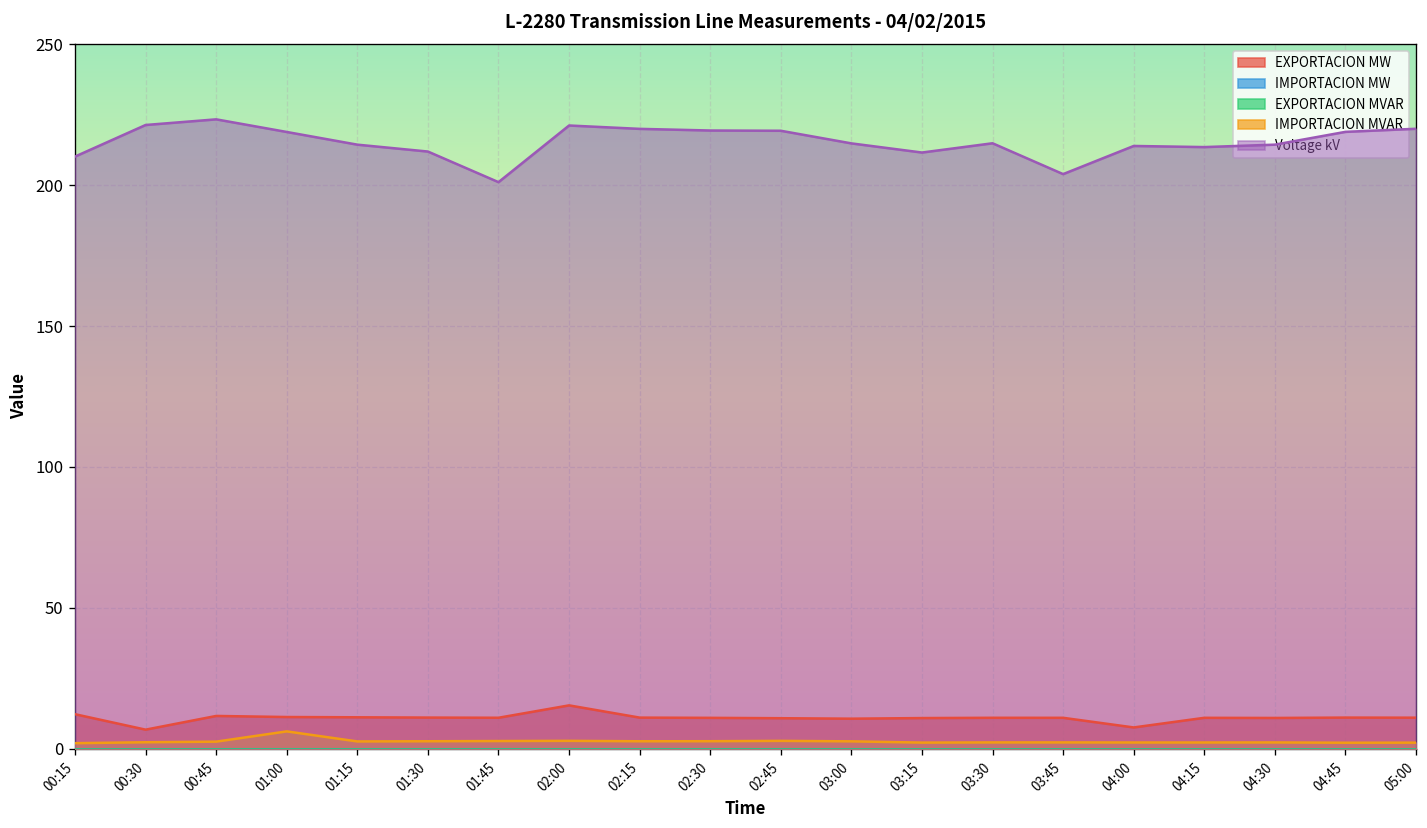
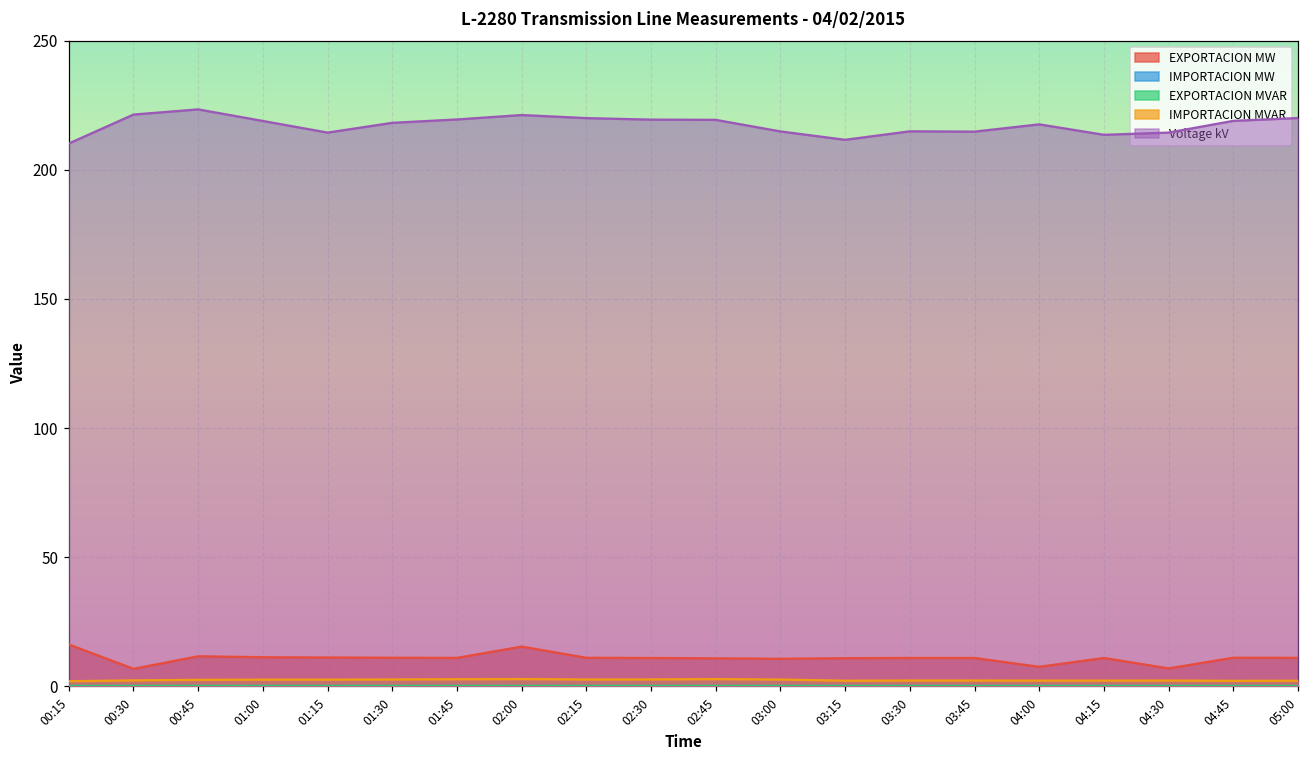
EXPORTACION MW, 00:15: 12 -> 16
IMPORTACION MVAR, 01:00: 6 -> 3
Voltage kV, 01:30: 212 -> 218
Voltage kV, 01:45: 201 -> 219
Voltage kV, 03:45: 204 -> 215
Voltage kV, 04:00: 214 -> 218
EXPORTACION MW, 04:30: 11 -> 7
